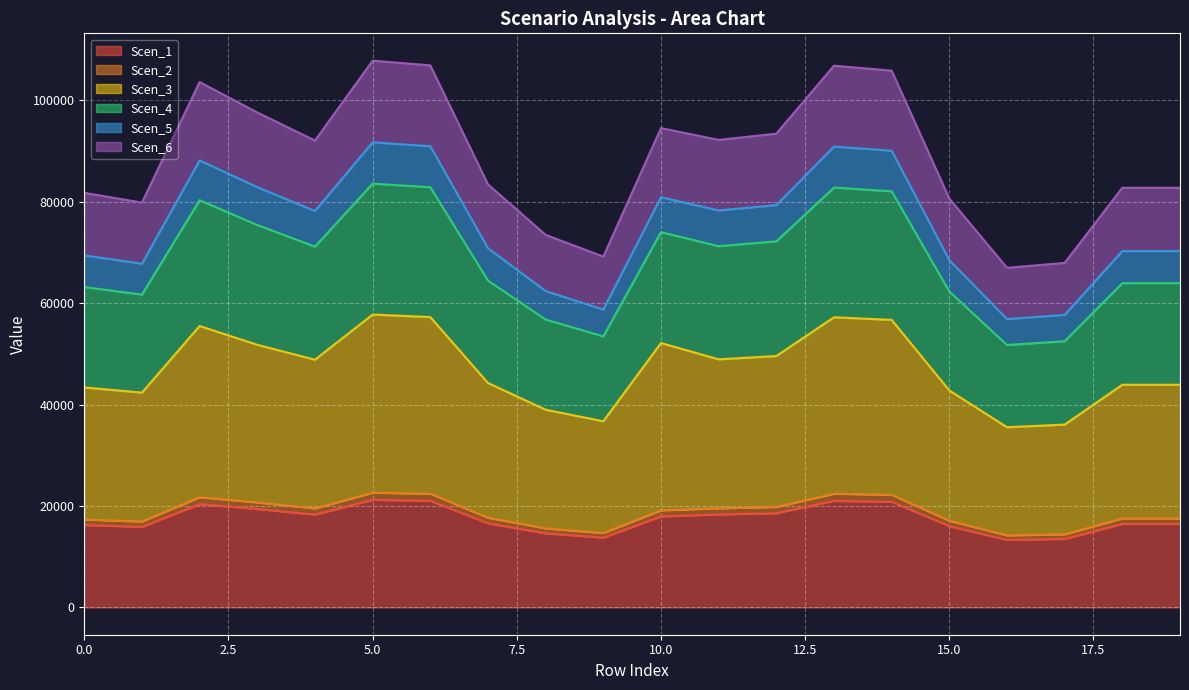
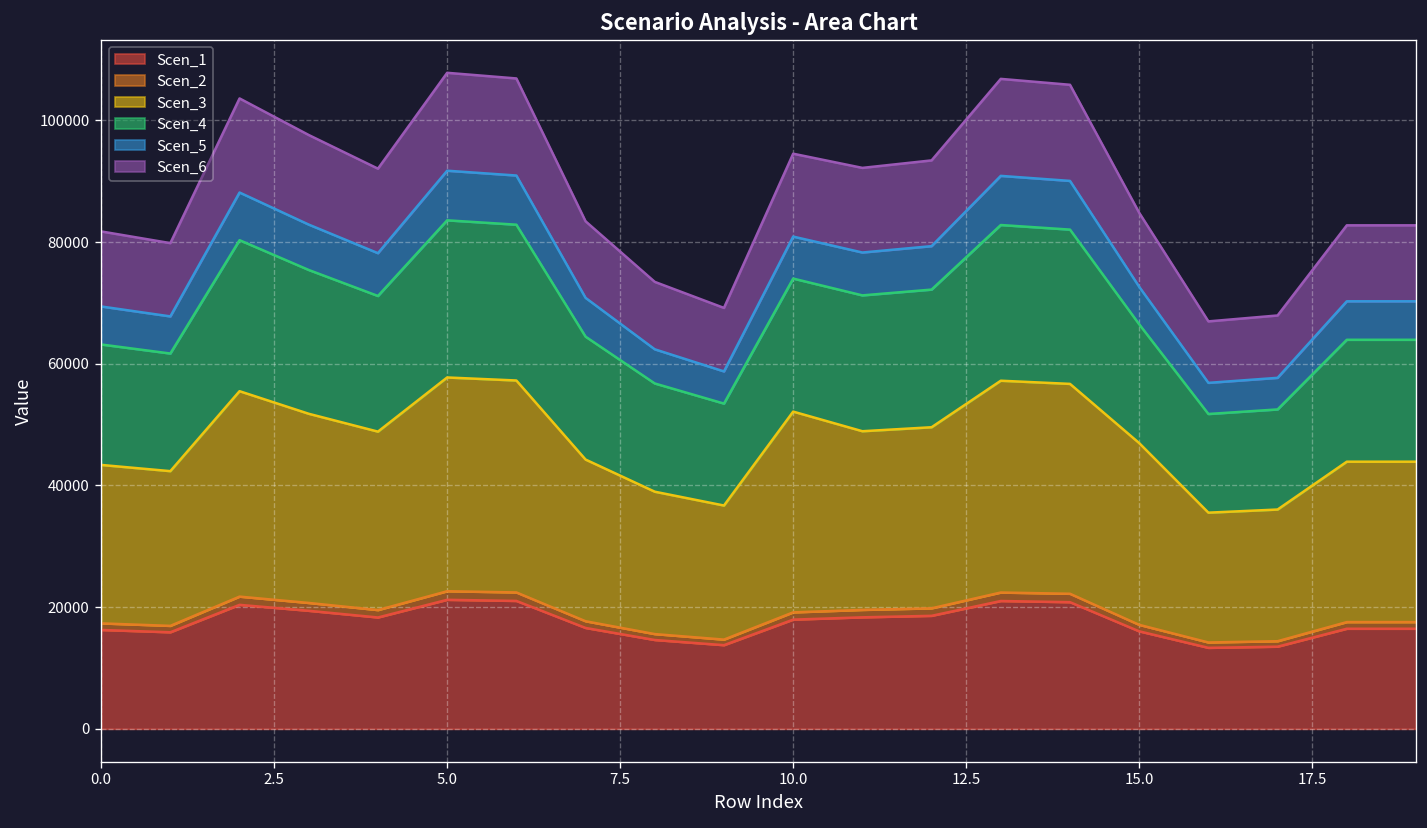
Scen_3, 15.0: 26000 -> 30000
